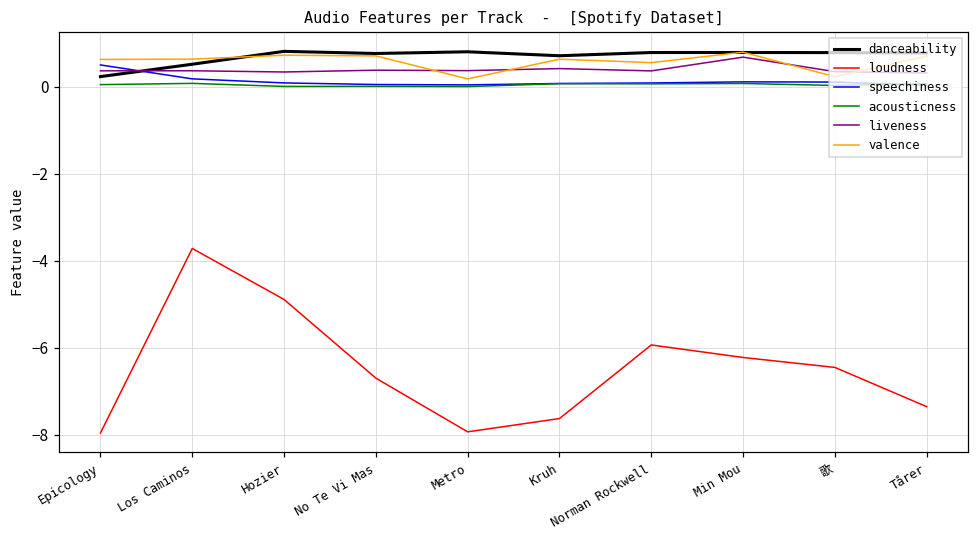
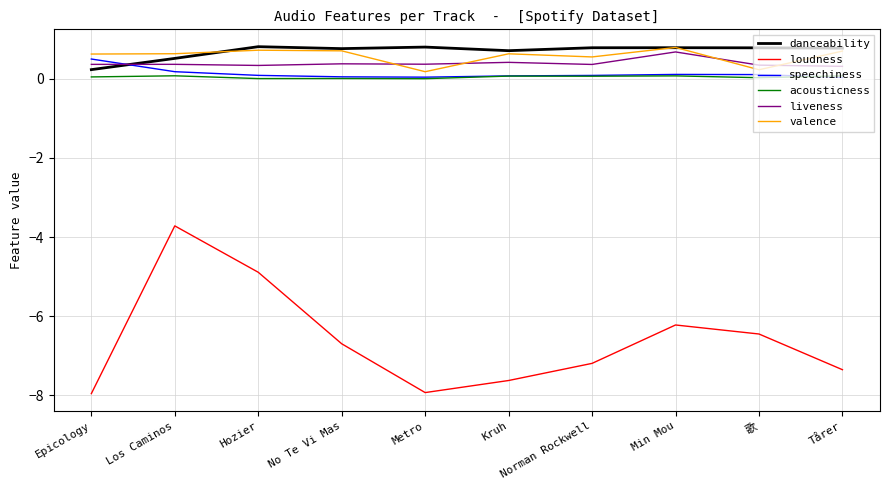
loudness, Norman Rockwell: -5.9 -> -7.2
